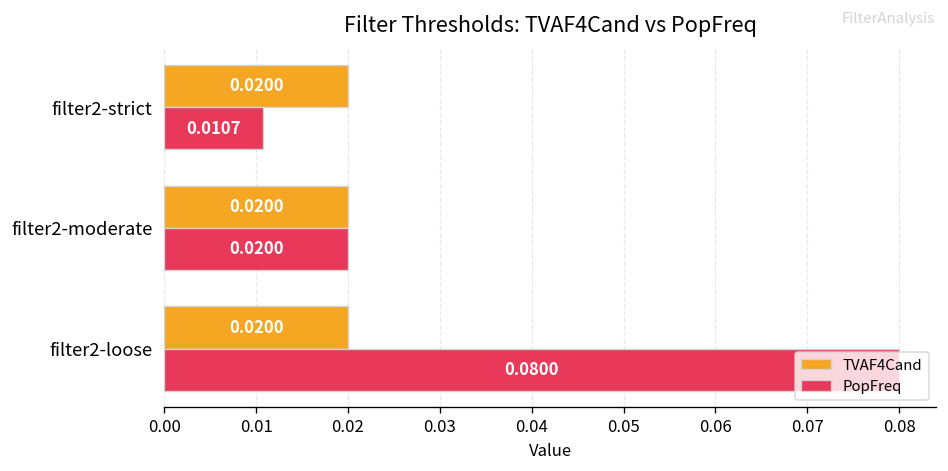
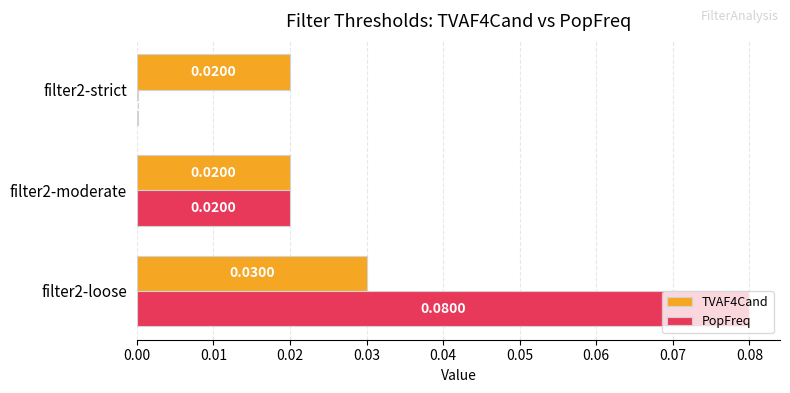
PopFreq, filter2-strict: 0.011 -> 0.000
TVAF4Cand, filter2-loose: 0.0200 -> 0.0300
